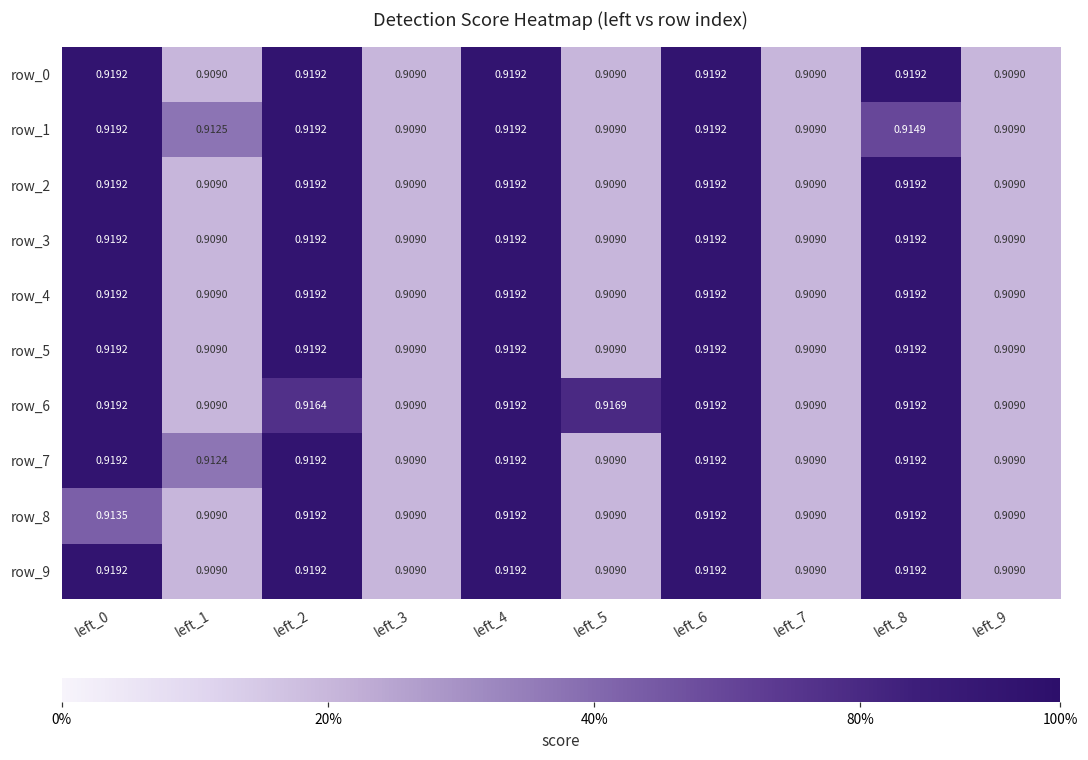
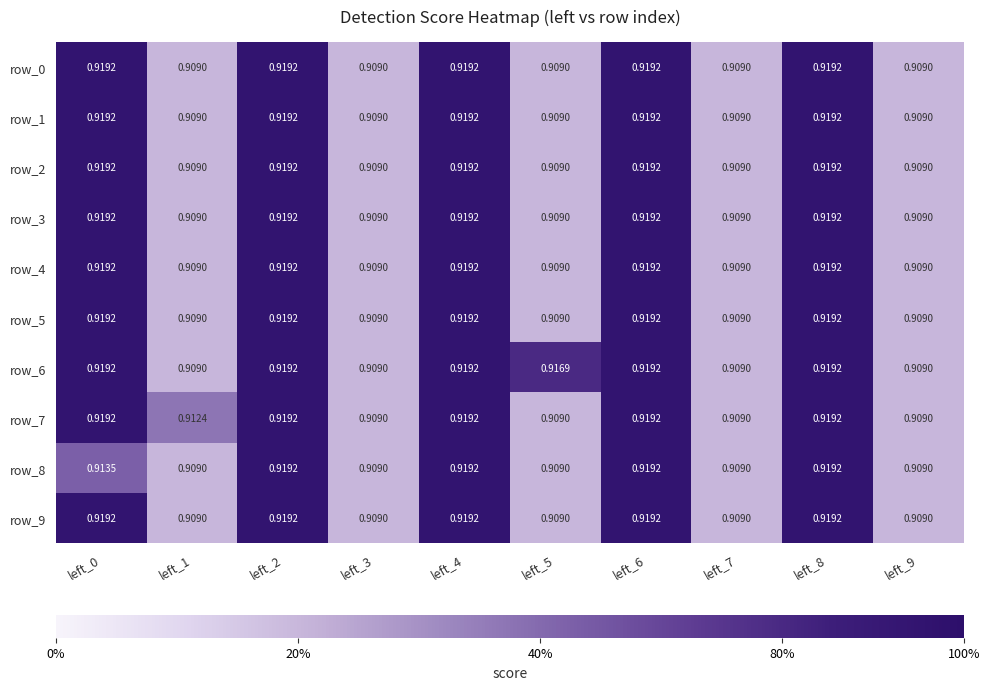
row_1, left_1: 0.9125 -> 0.9090
row_1, left_8: 0.9149 -> 0.9192
row_6, left_2: 0.9164 -> 0.9192
